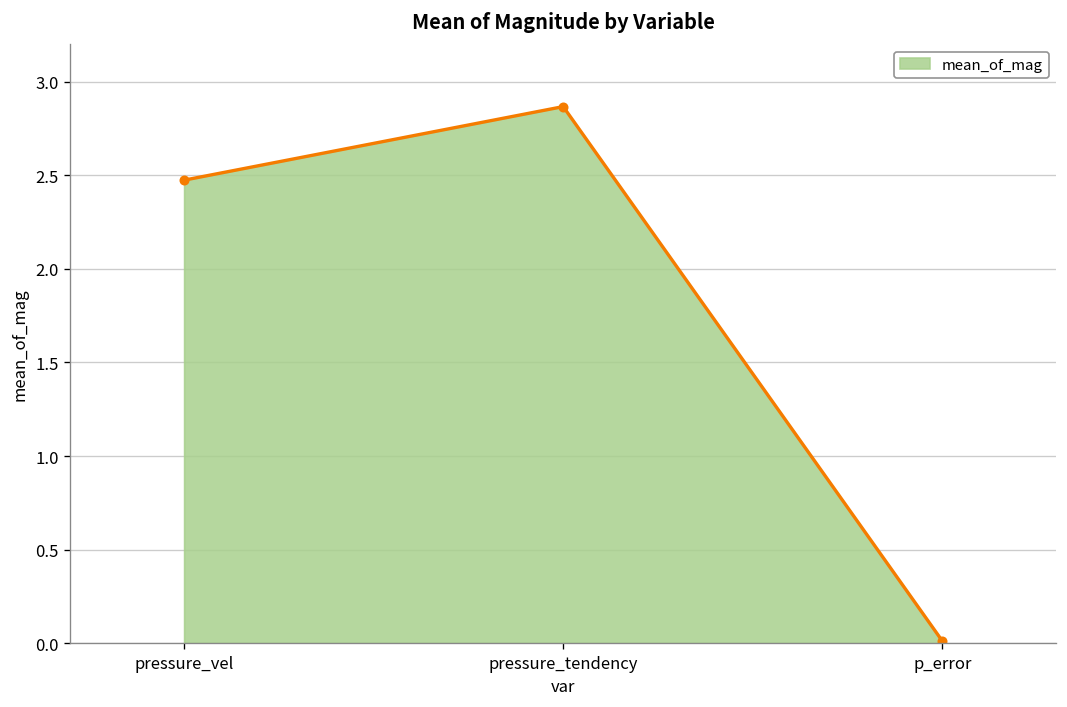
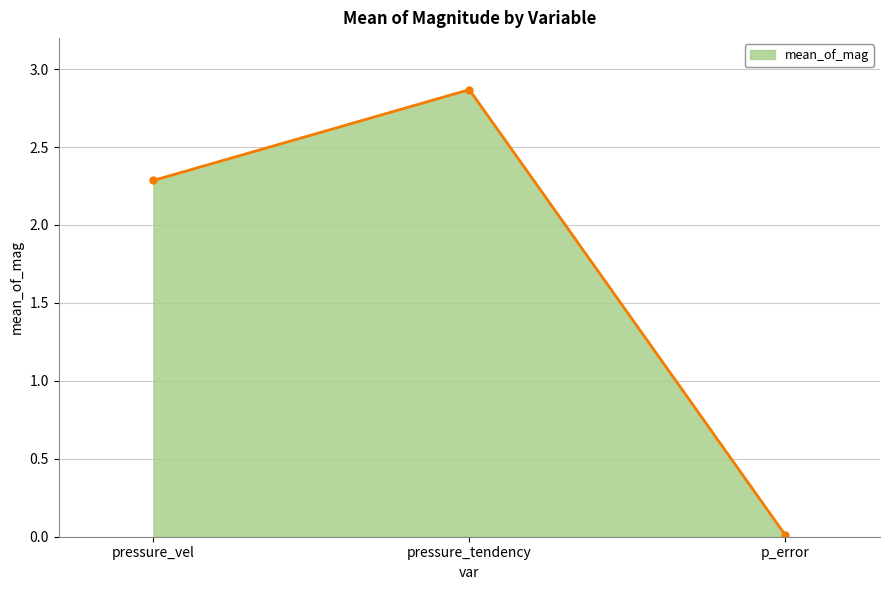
pressure_vel: 2.47 -> 2.29
